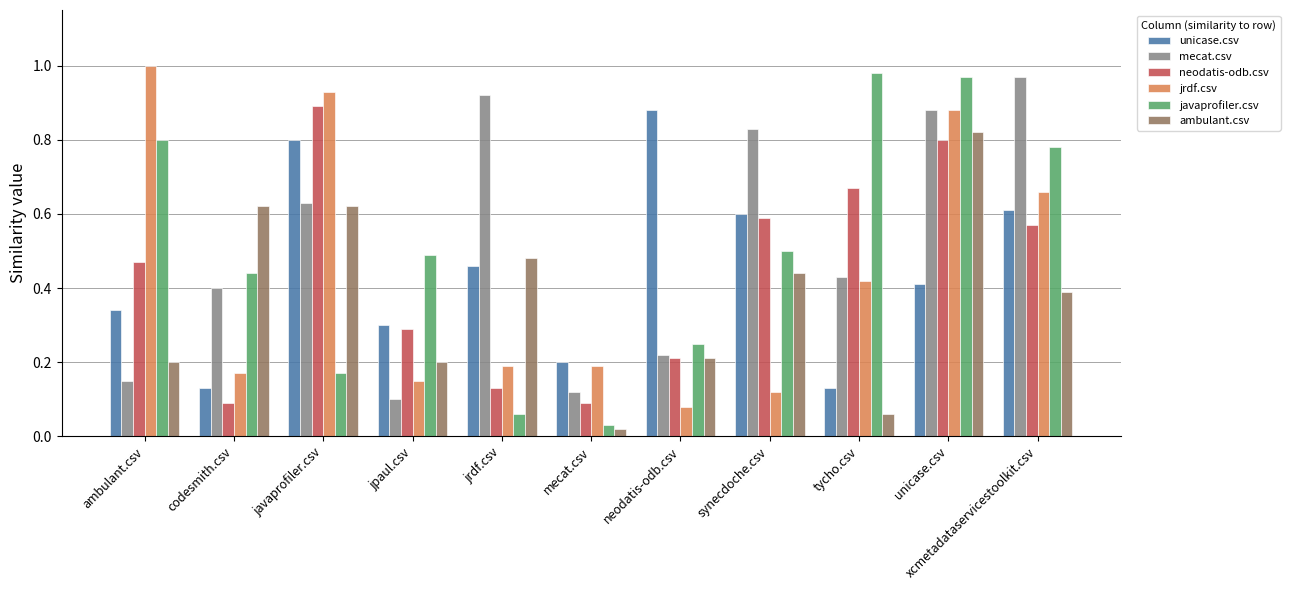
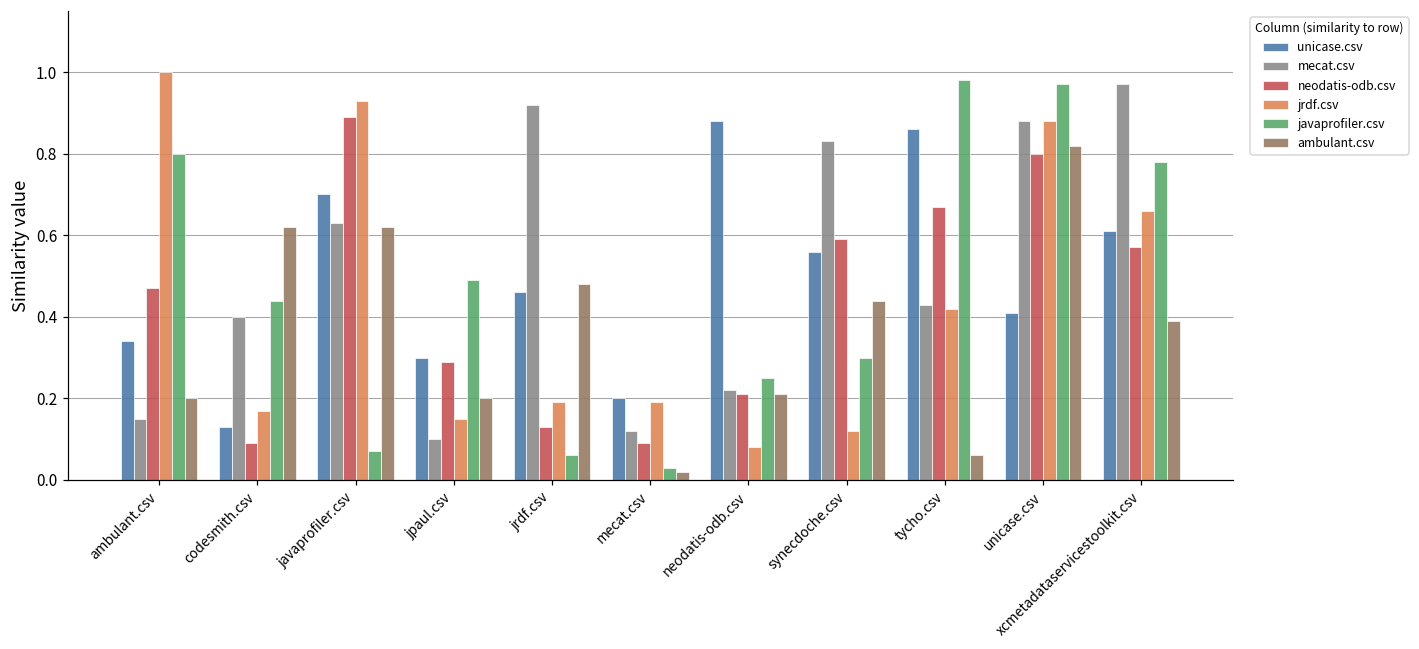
unicase.csv, javaprofiler.csv: 0.8 -> 0.7
javaprofiler.csv, javaprofiler.csv: 0.17 -> 0.07
unicase.csv, synecdoche.csv: 0.60 -> 0.56
javaprofiler.csv, synecdoche.csv: 0.5 -> 0.3
unicase.csv, tycho.csv: 0.13 -> 0.86
